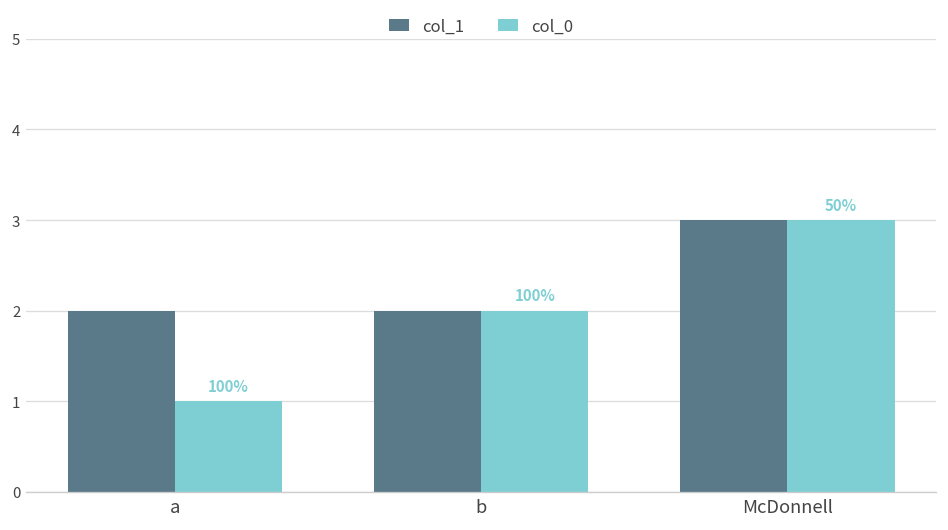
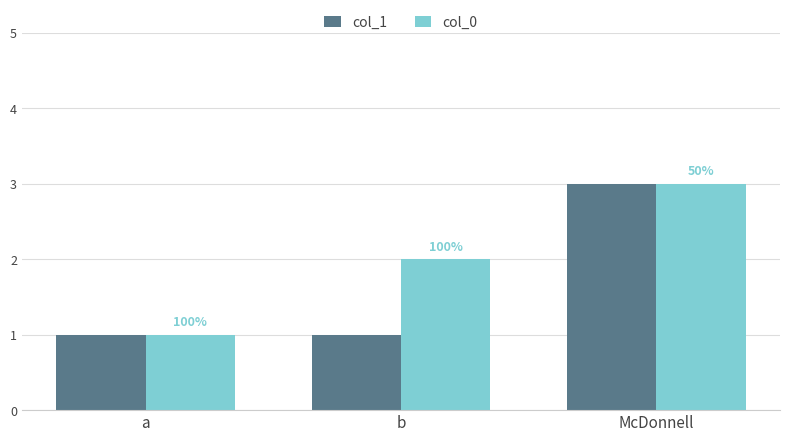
col_1, a: 2 -> 1
col_1, b: 2 -> 1
